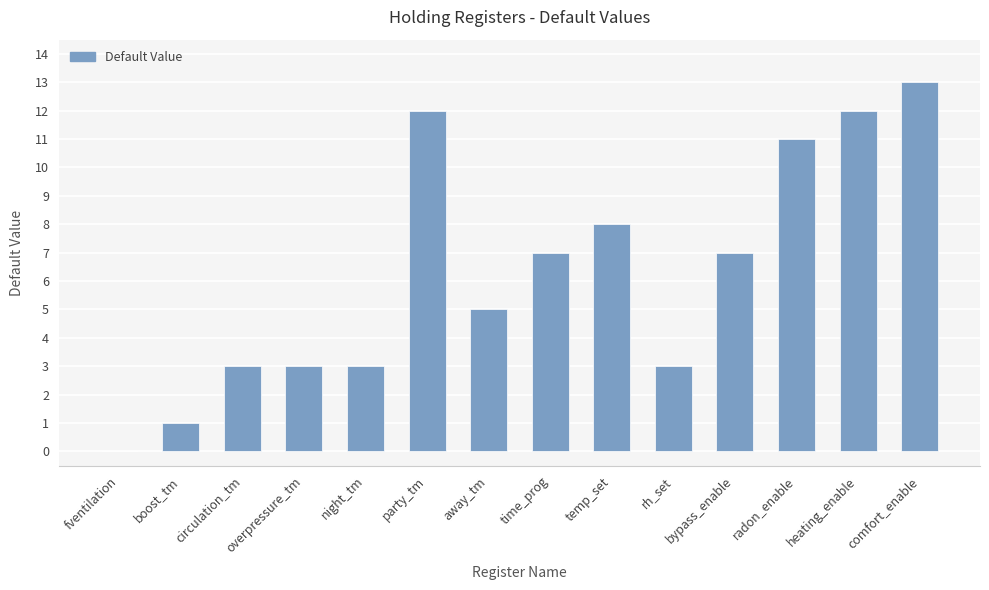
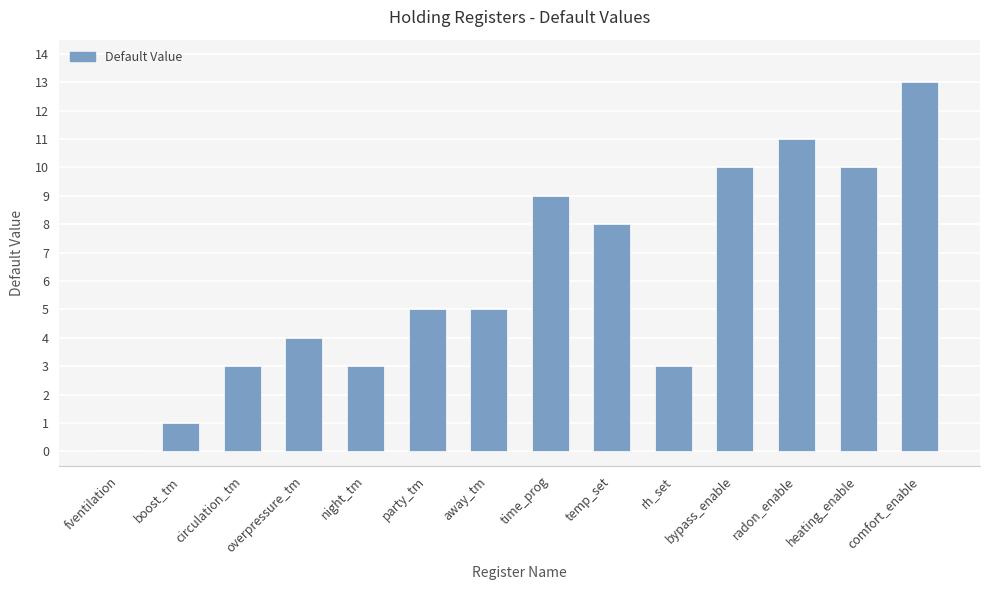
overpressure_tm: 3 -> 4
party_tm: 12 -> 5
time_prog: 7 -> 9
bypass_enable: 7 -> 10
heating_enable: 12 -> 10
